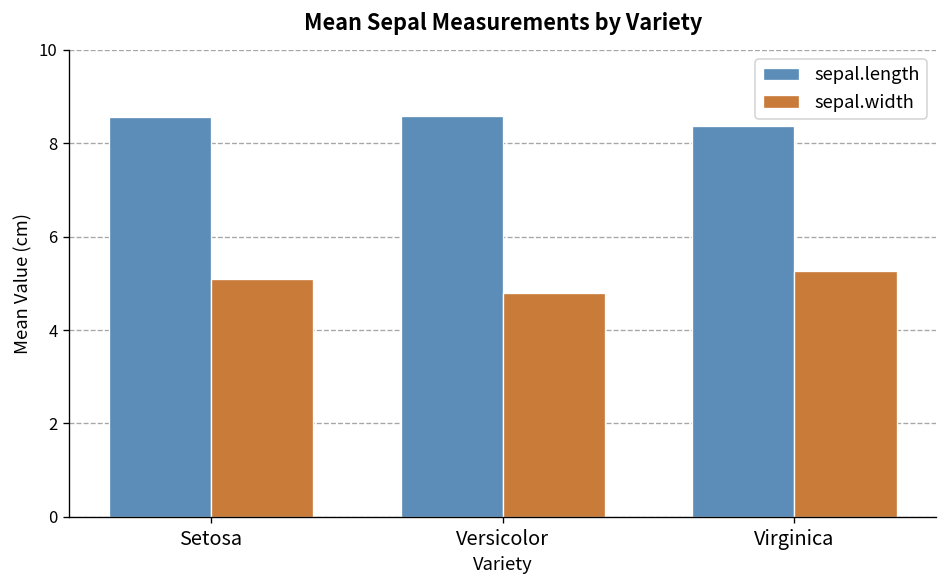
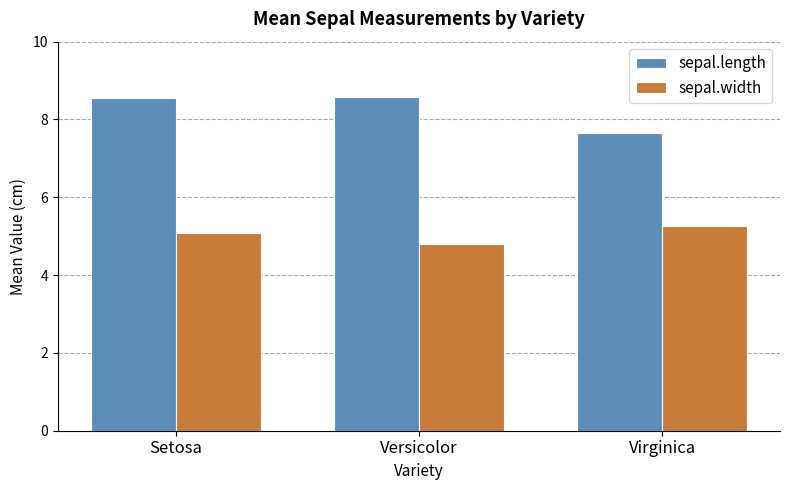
sepal.length, Virginica: 8.4 -> 7.6
